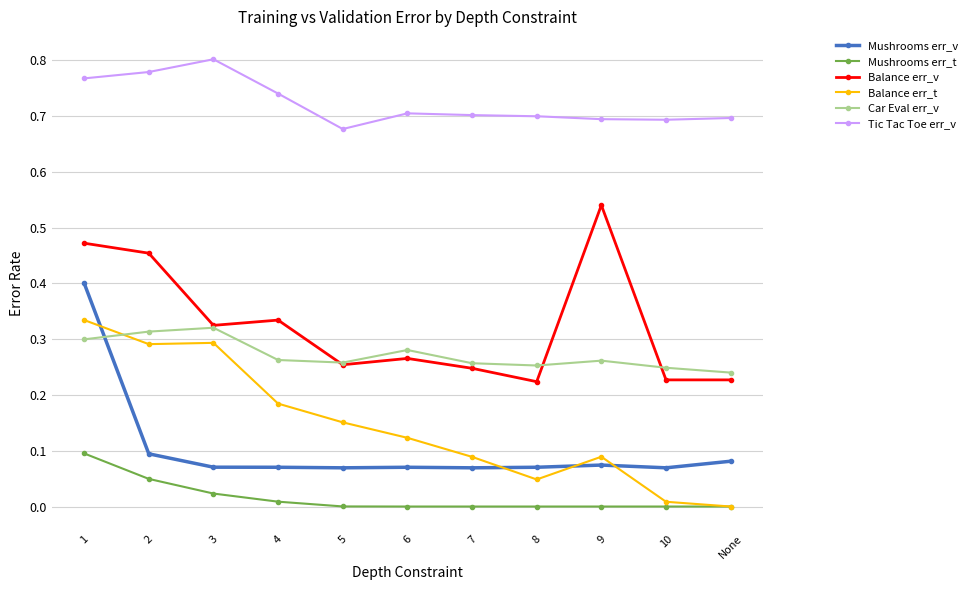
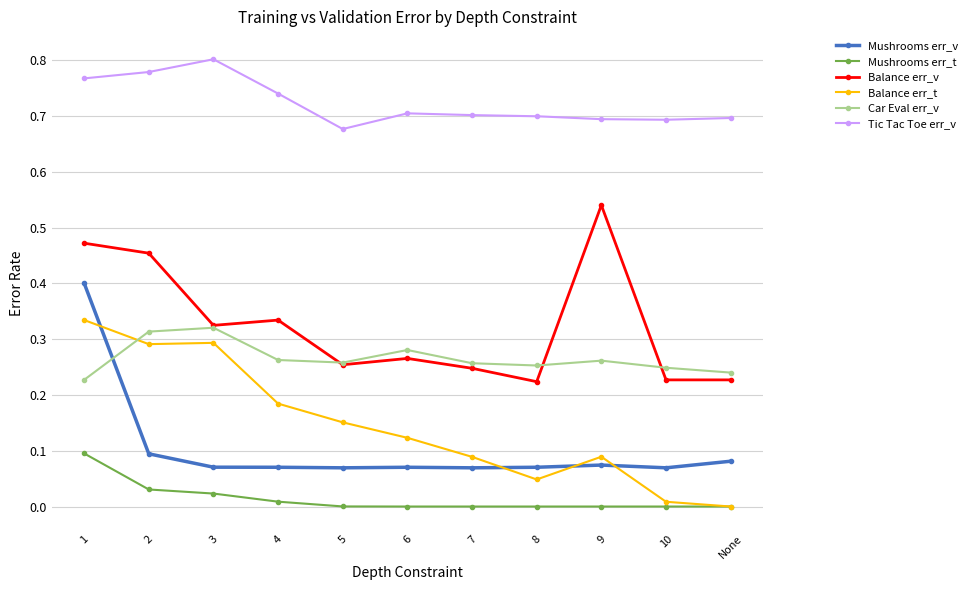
Car Eval err_v, 1: 0.30 -> 0.23
Mushrooms err_t, 2: 0.05 -> 0.03
